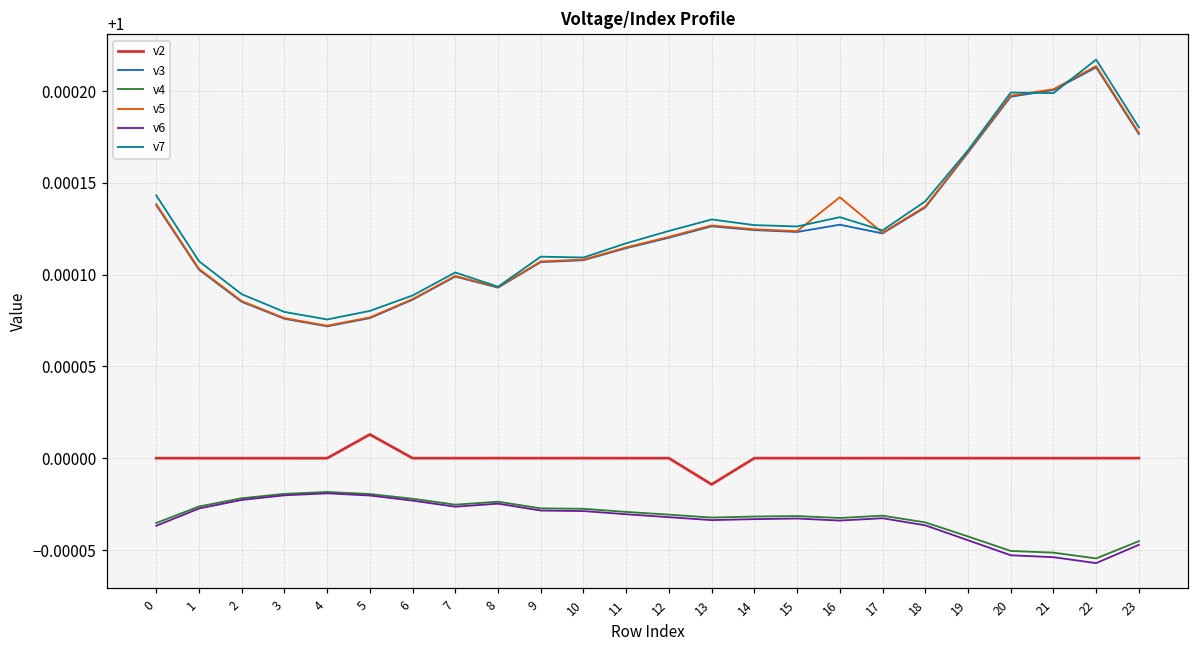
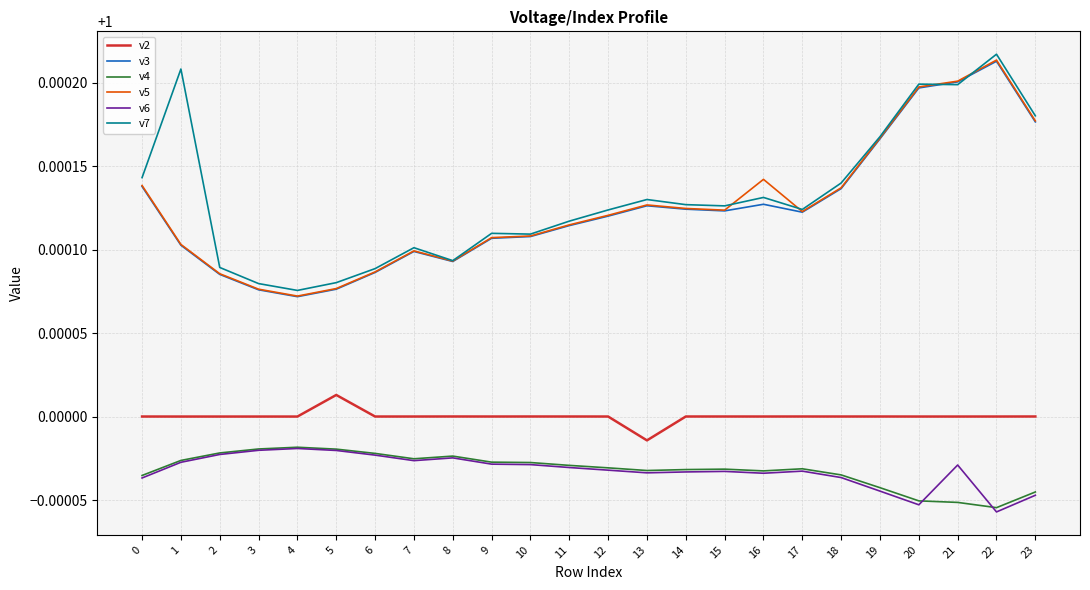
v7, 1: 1.000107 -> 1.000208
v6, 21: 0.999946 -> 0.999971
